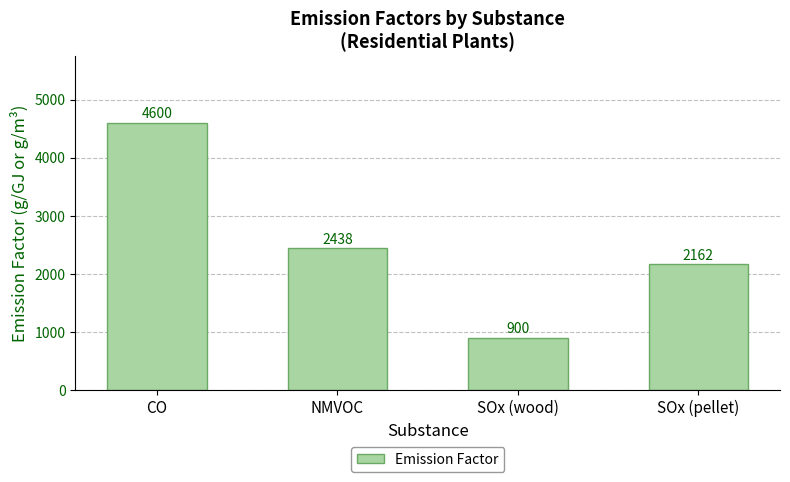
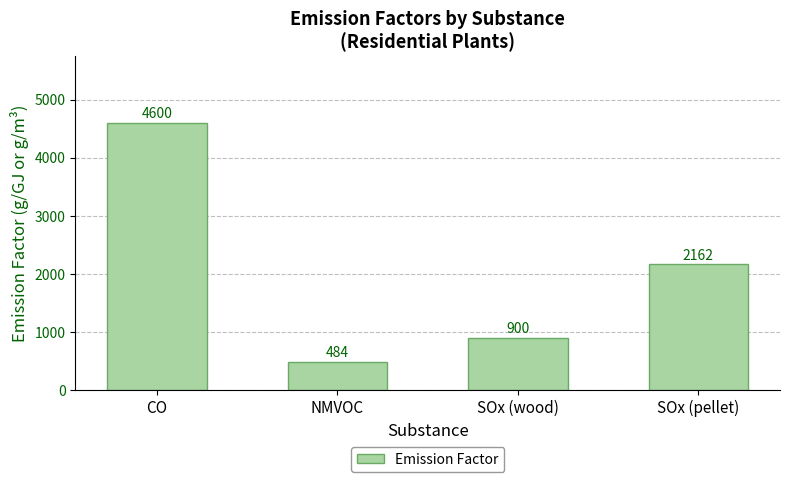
NMVOC: 2438 -> 484
